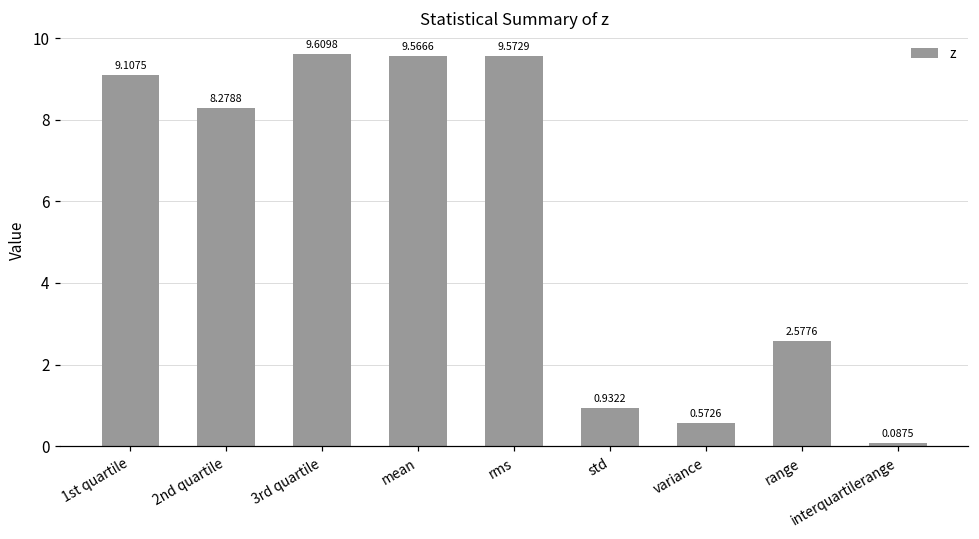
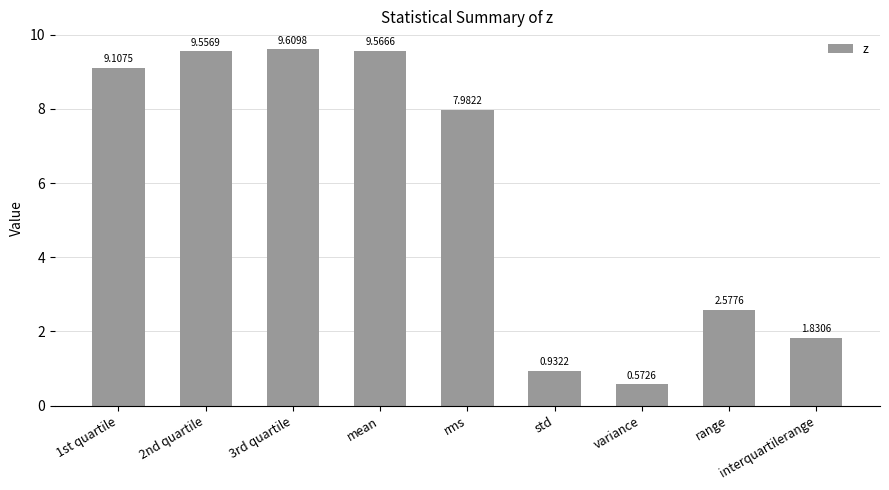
2nd quartile: 8.2788 -> 9.5569
rms: 9.5729 -> 7.9822
interquartilerange: 0.0875 -> 1.8306
